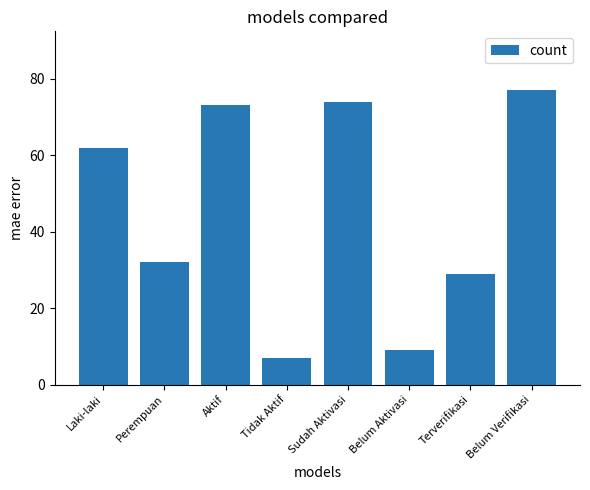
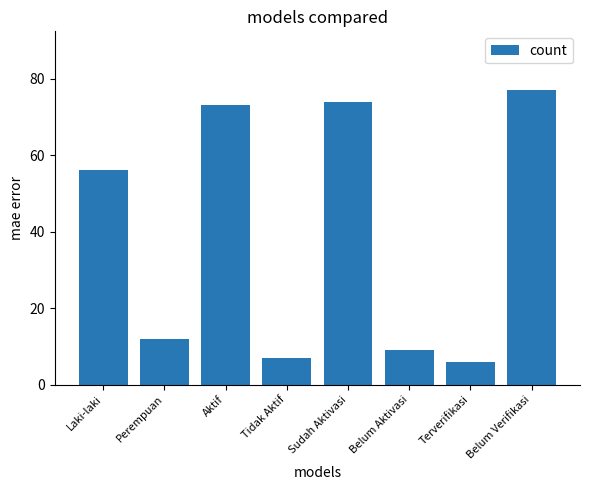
Laki-laki: 62 -> 56
Perempuan: 32 -> 12
Terverifikasi: 29 -> 6
